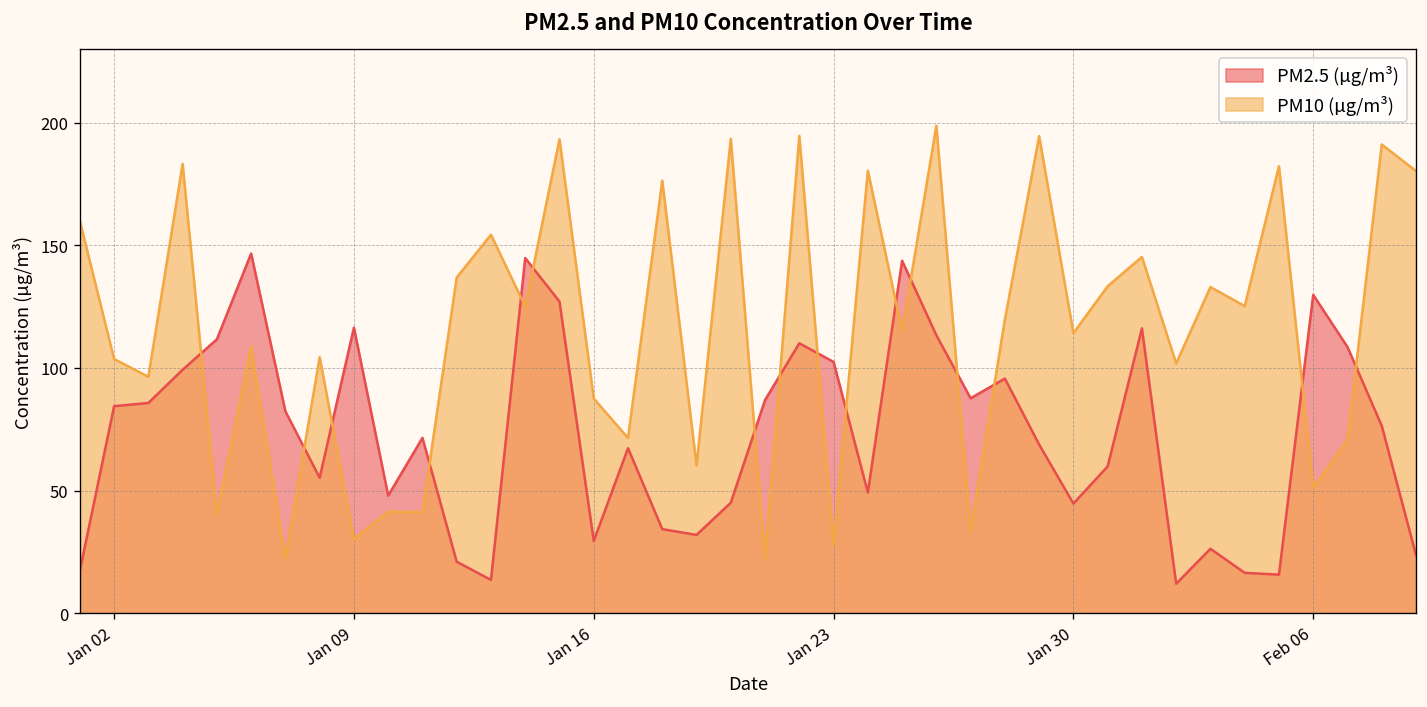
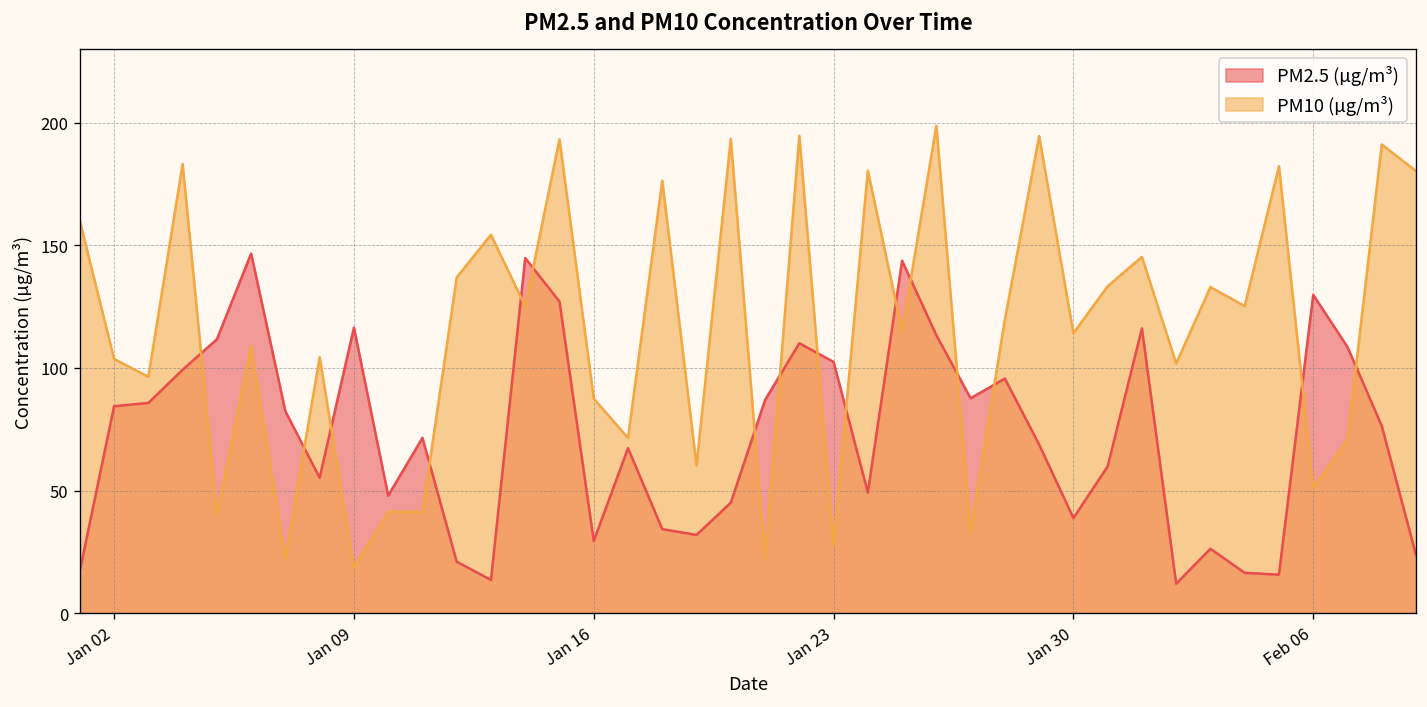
PM10 (µg/m³), Jan 09: 30 -> 18
PM2.5 (µg/m³), Jan 30: 45 -> 39
